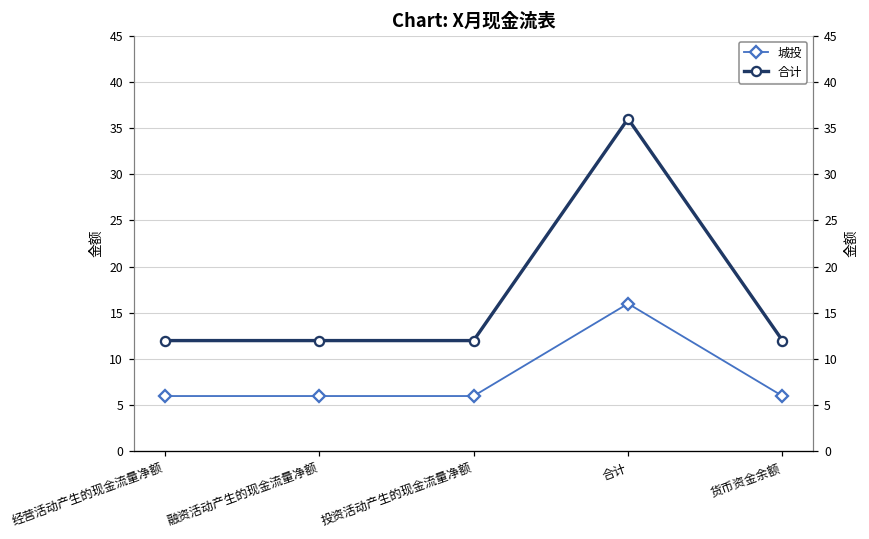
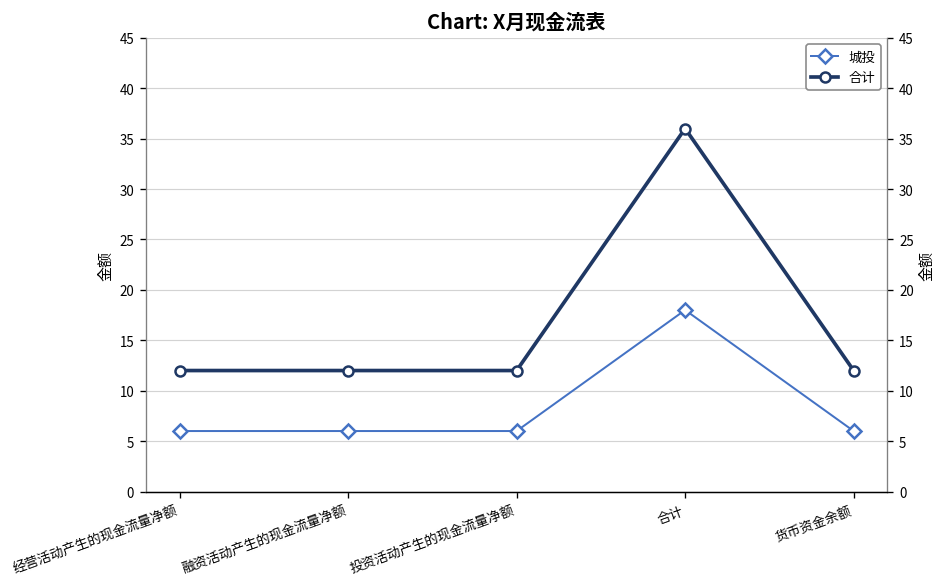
城投, 合计: 16 -> 18
